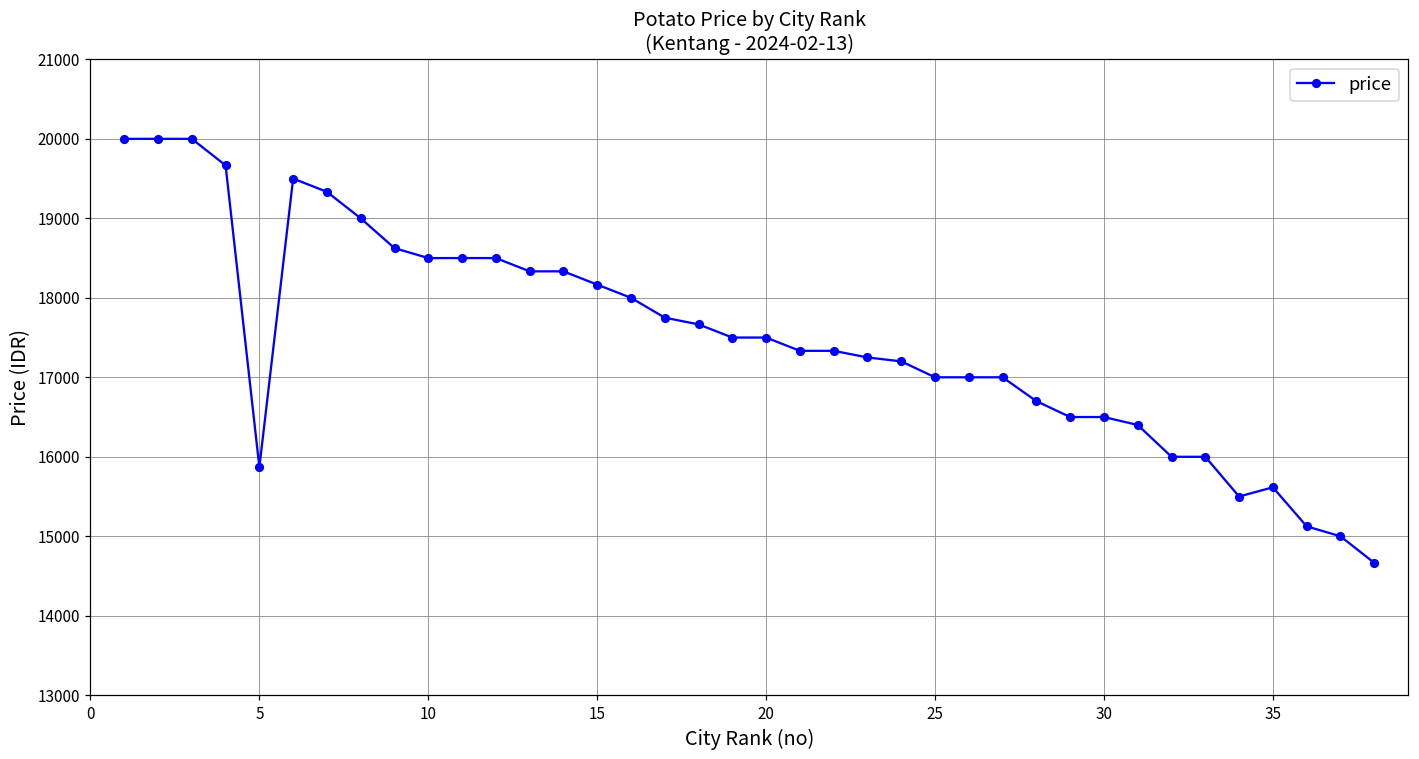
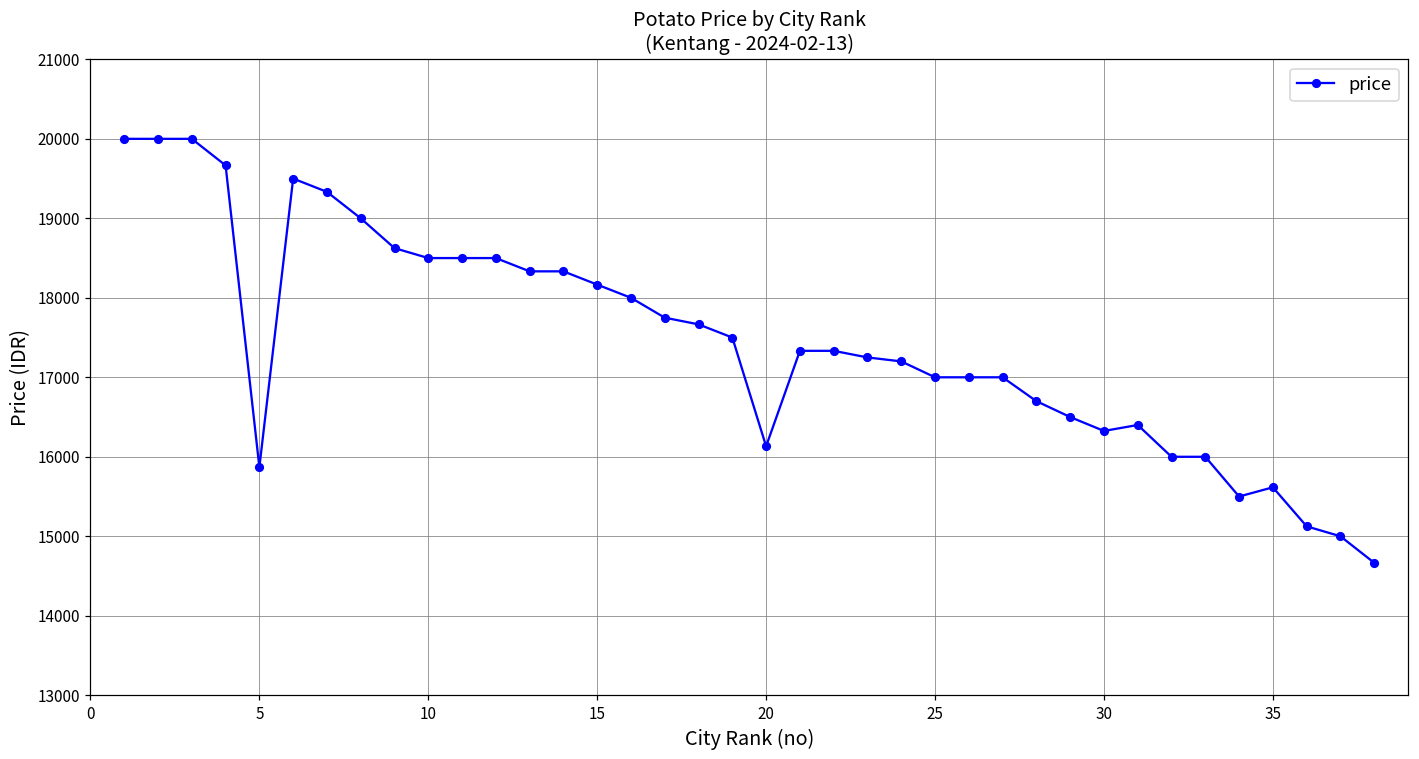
20: 17500 -> 16100
30: 16500 -> 16300
